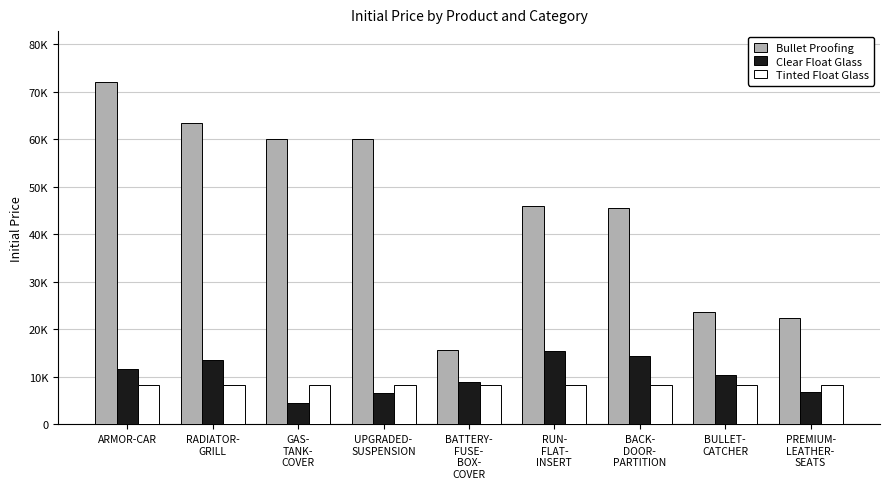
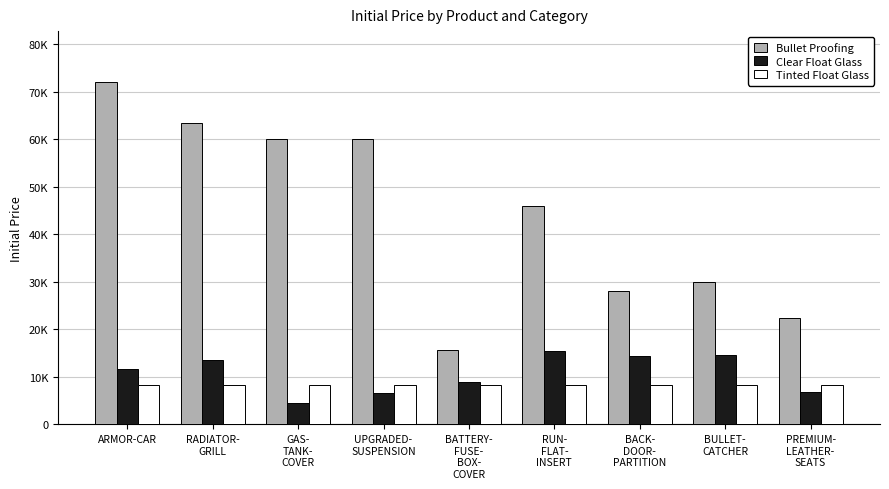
Bullet Proofing, BACK- DOOR- PARTITION: 46000 -> 28000
Bullet Proofing, BULLET- CATCHER: 24000 -> 30000
Clear Float Glass, BULLET- CATCHER: 10000 -> 15000
